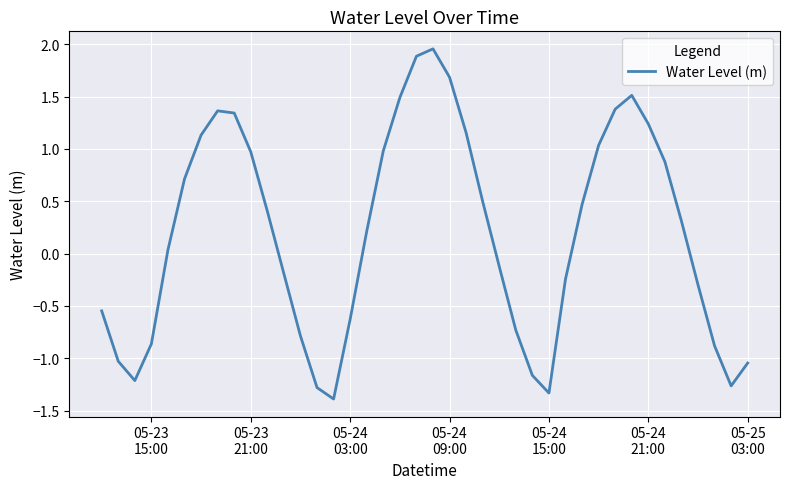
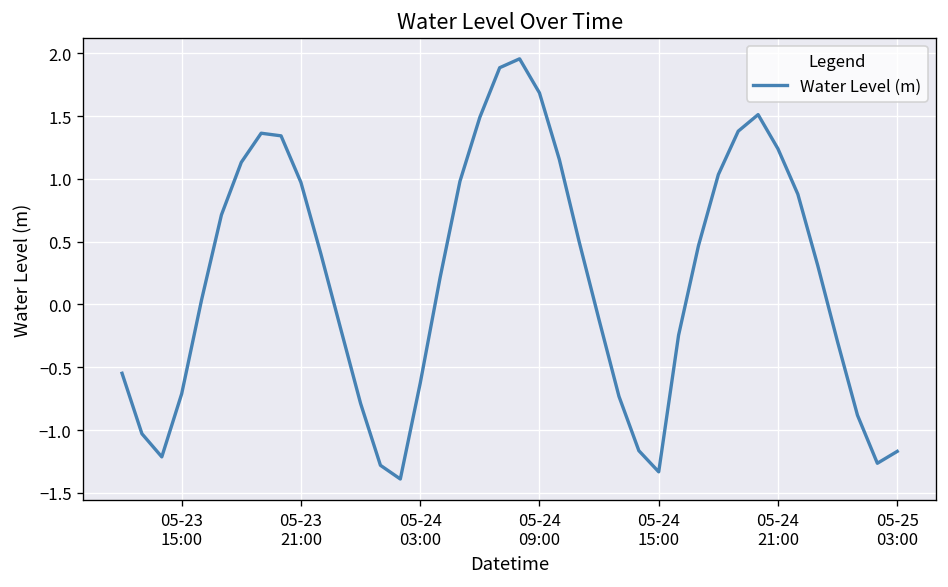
05-23 15:00: -0.86 -> -0.71
05-25 03:00: -1.05 -> -1.17
